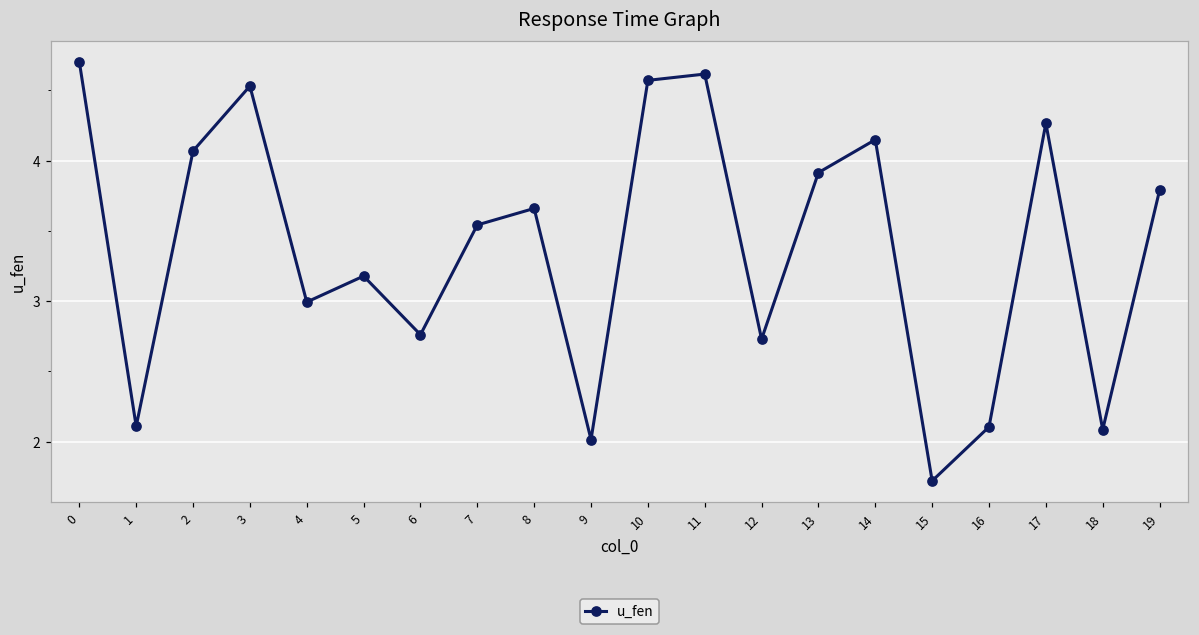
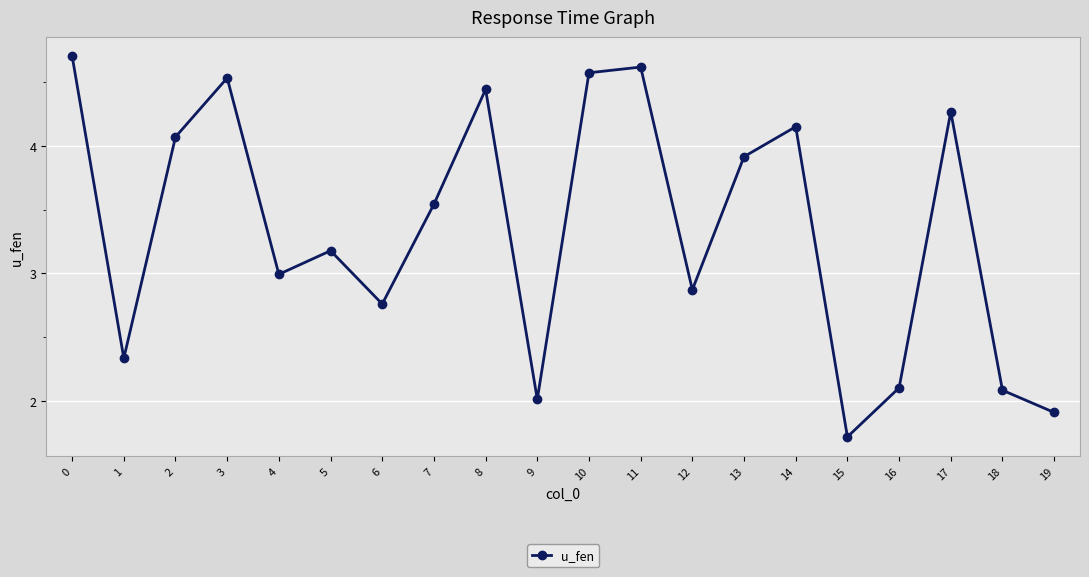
1: 2.11 -> 2.34
8: 3.66 -> 4.44
12: 2.73 -> 2.87
19: 3.79 -> 1.91
